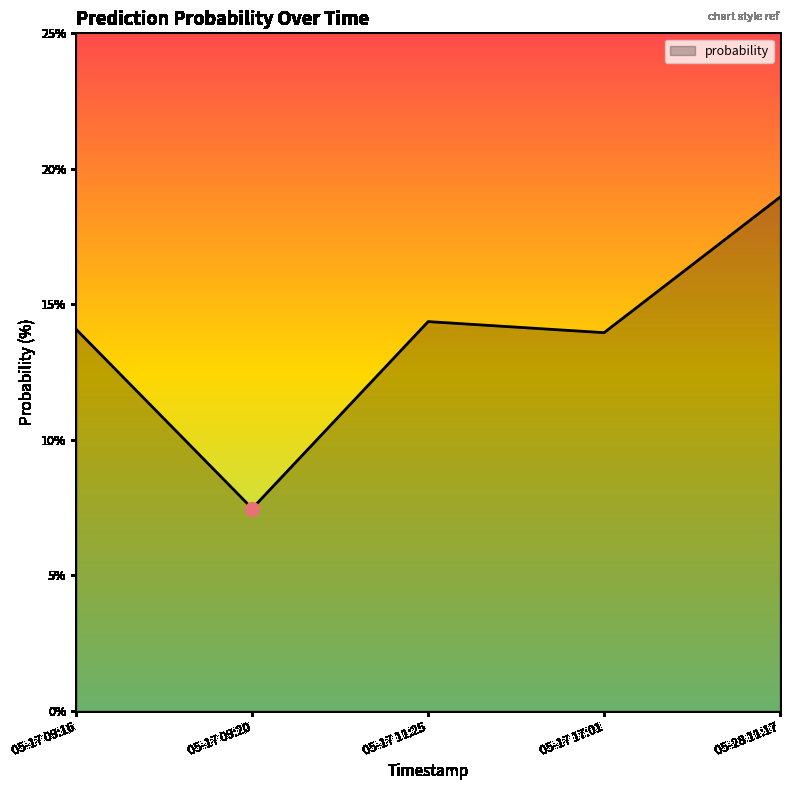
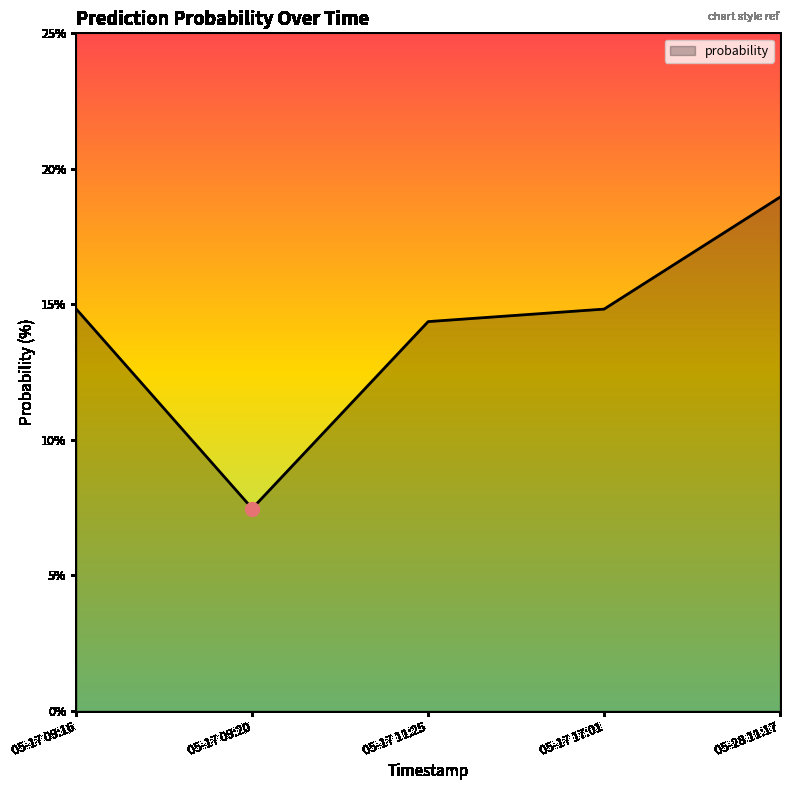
probability, 05-17 09:16: 14.1% -> 14.8%
probability, 05-17 17:01: 14.0% -> 14.8%
